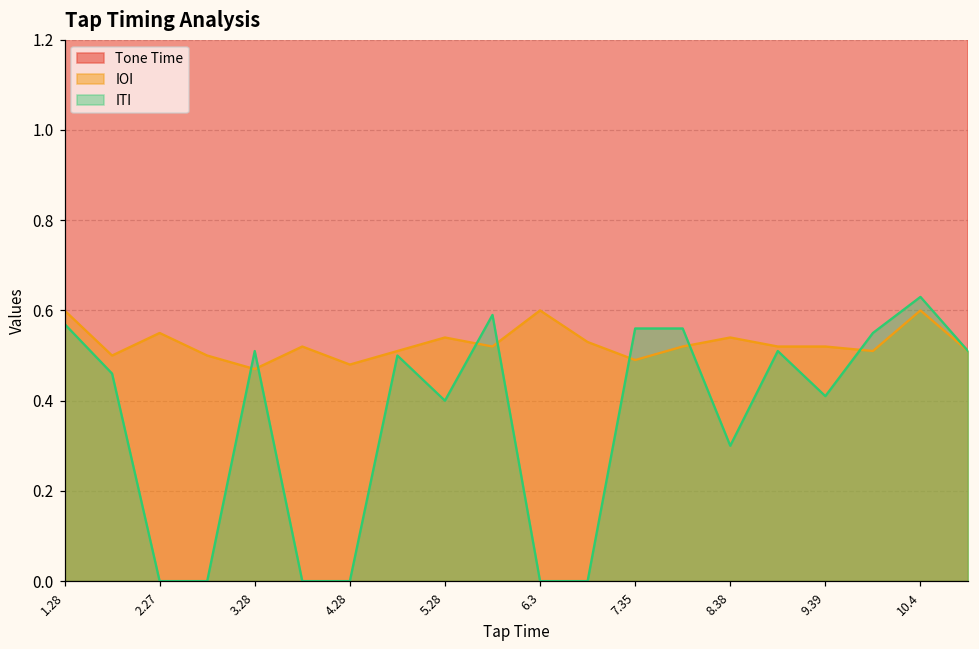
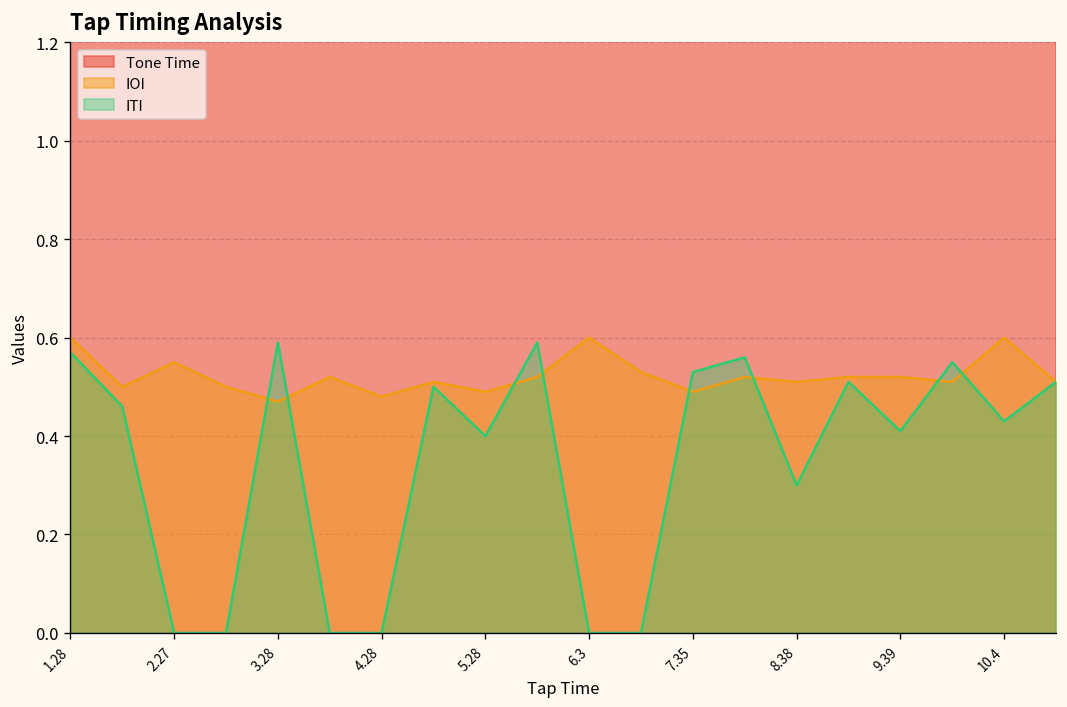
ITI, 3.28: 0.51 -> 0.59
IOI, 5.28: 0.54 -> 0.49
ITI, 7.35: 0.56 -> 0.53
IOI, 8.38: 0.54 -> 0.51
ITI, 10.4: 0.63 -> 0.43
